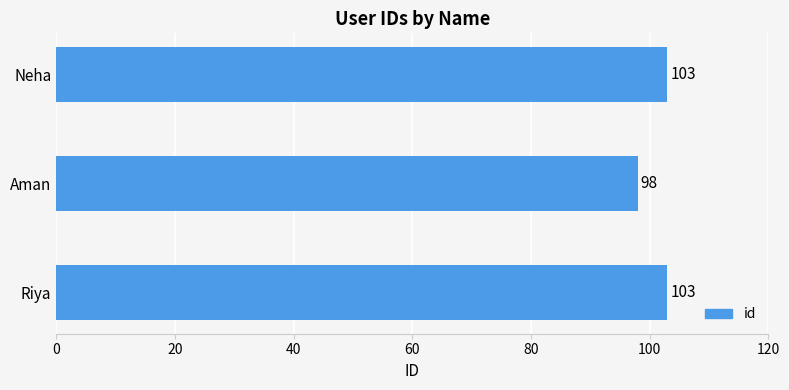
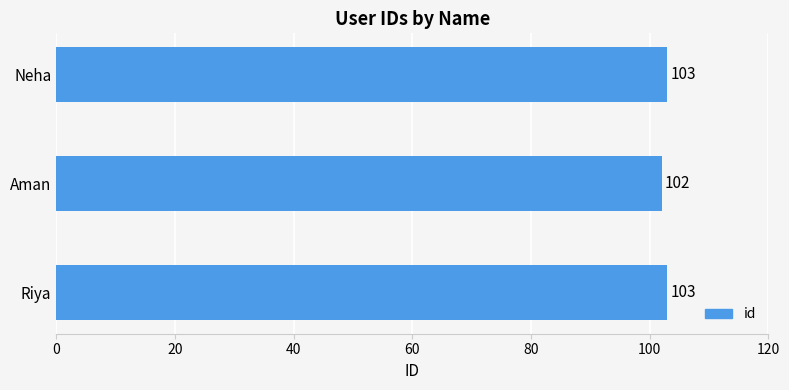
Aman: 98 -> 102
